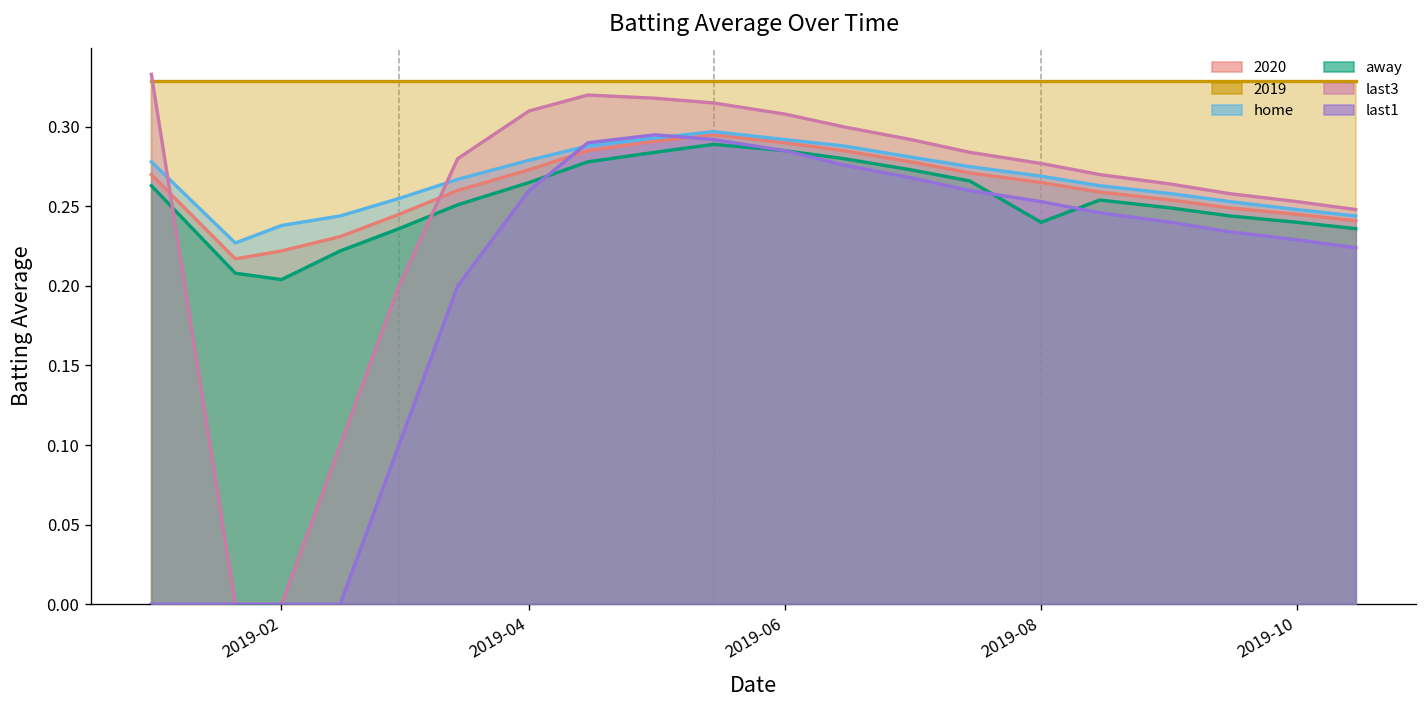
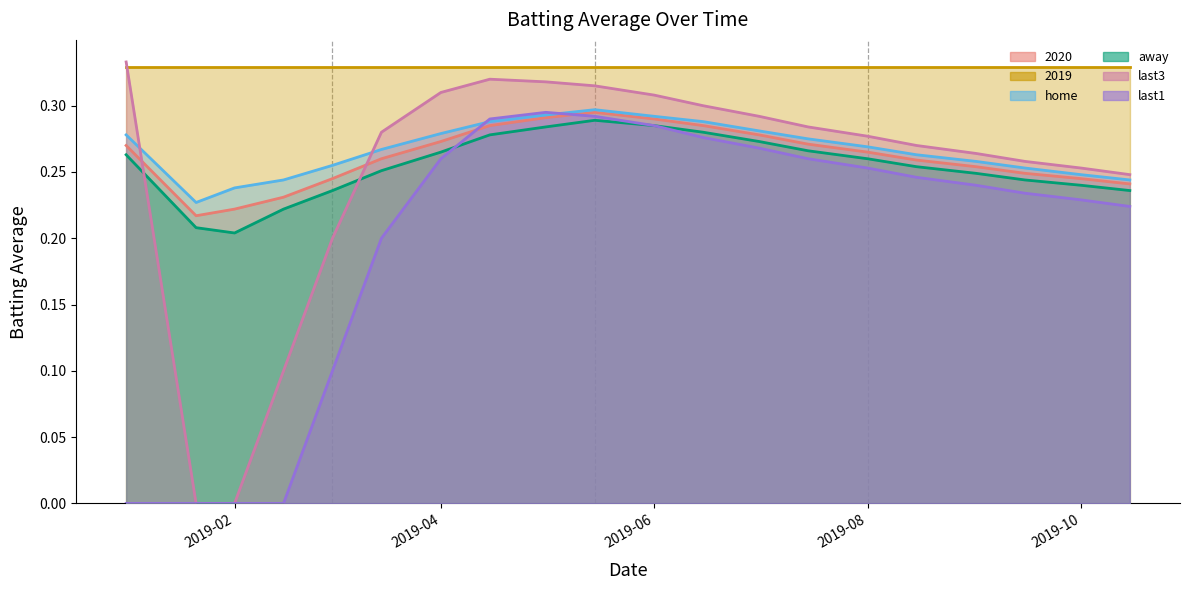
away, 2019-08: 0.24 -> 0.26
